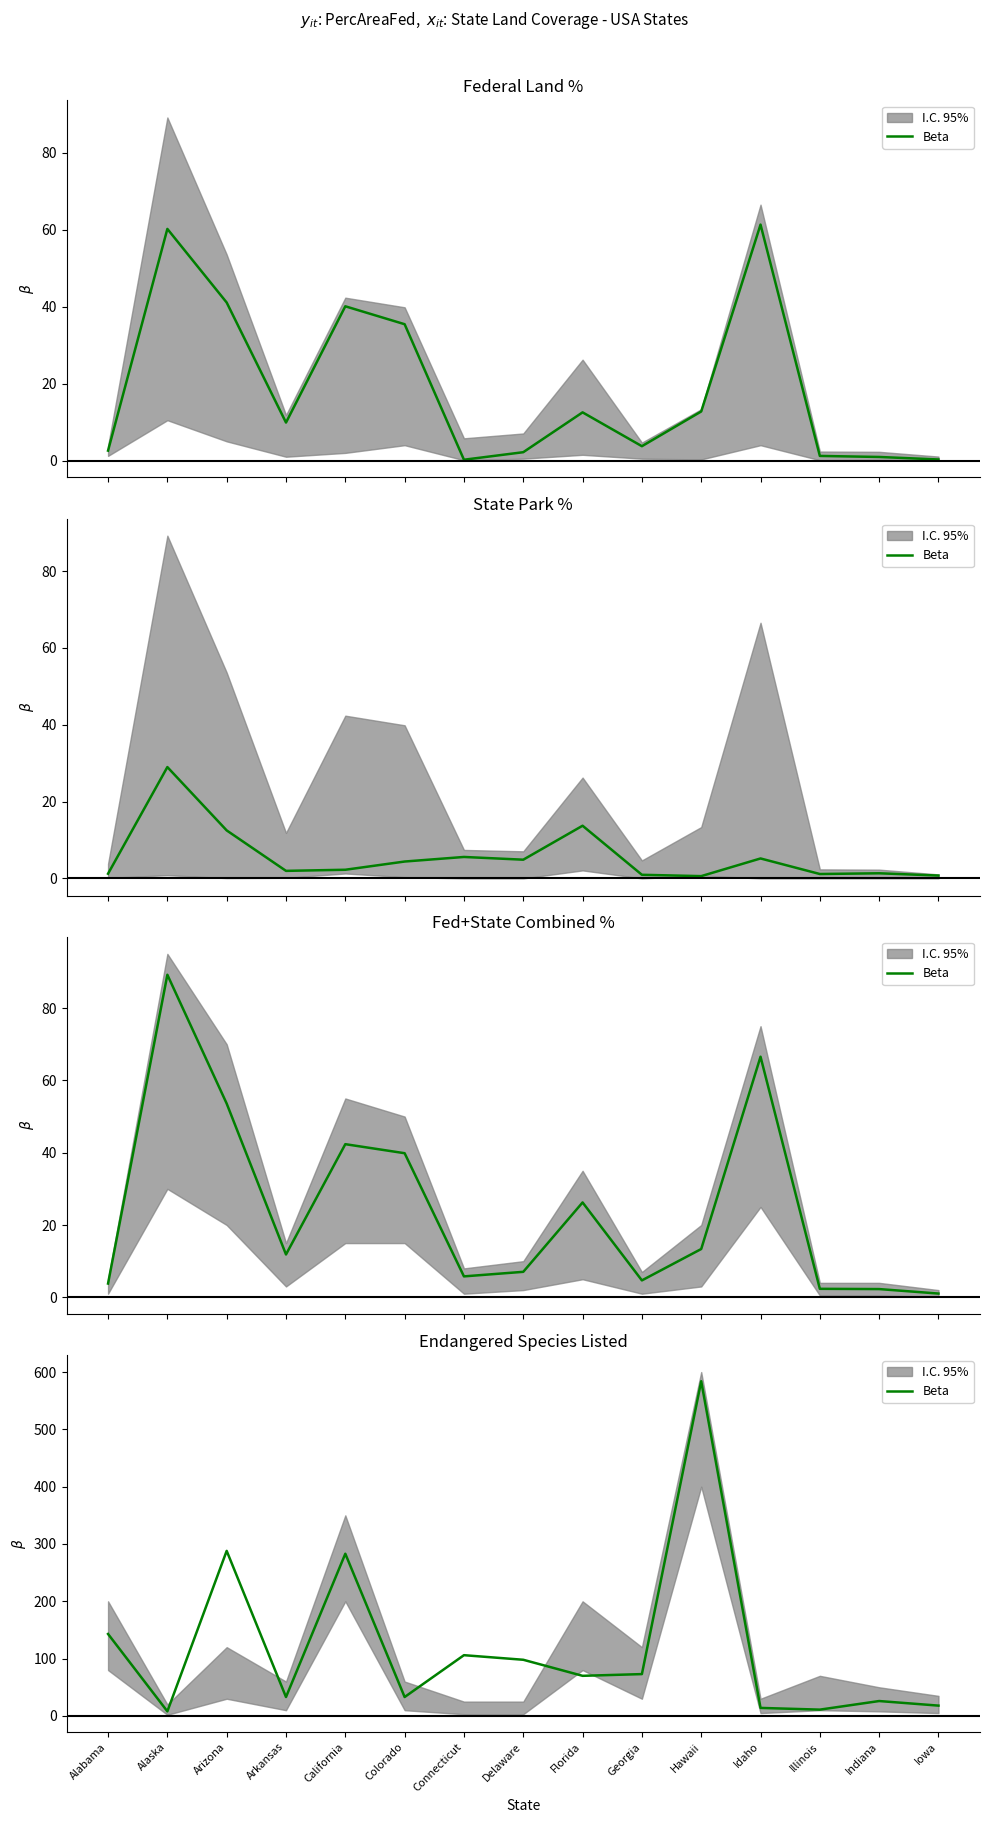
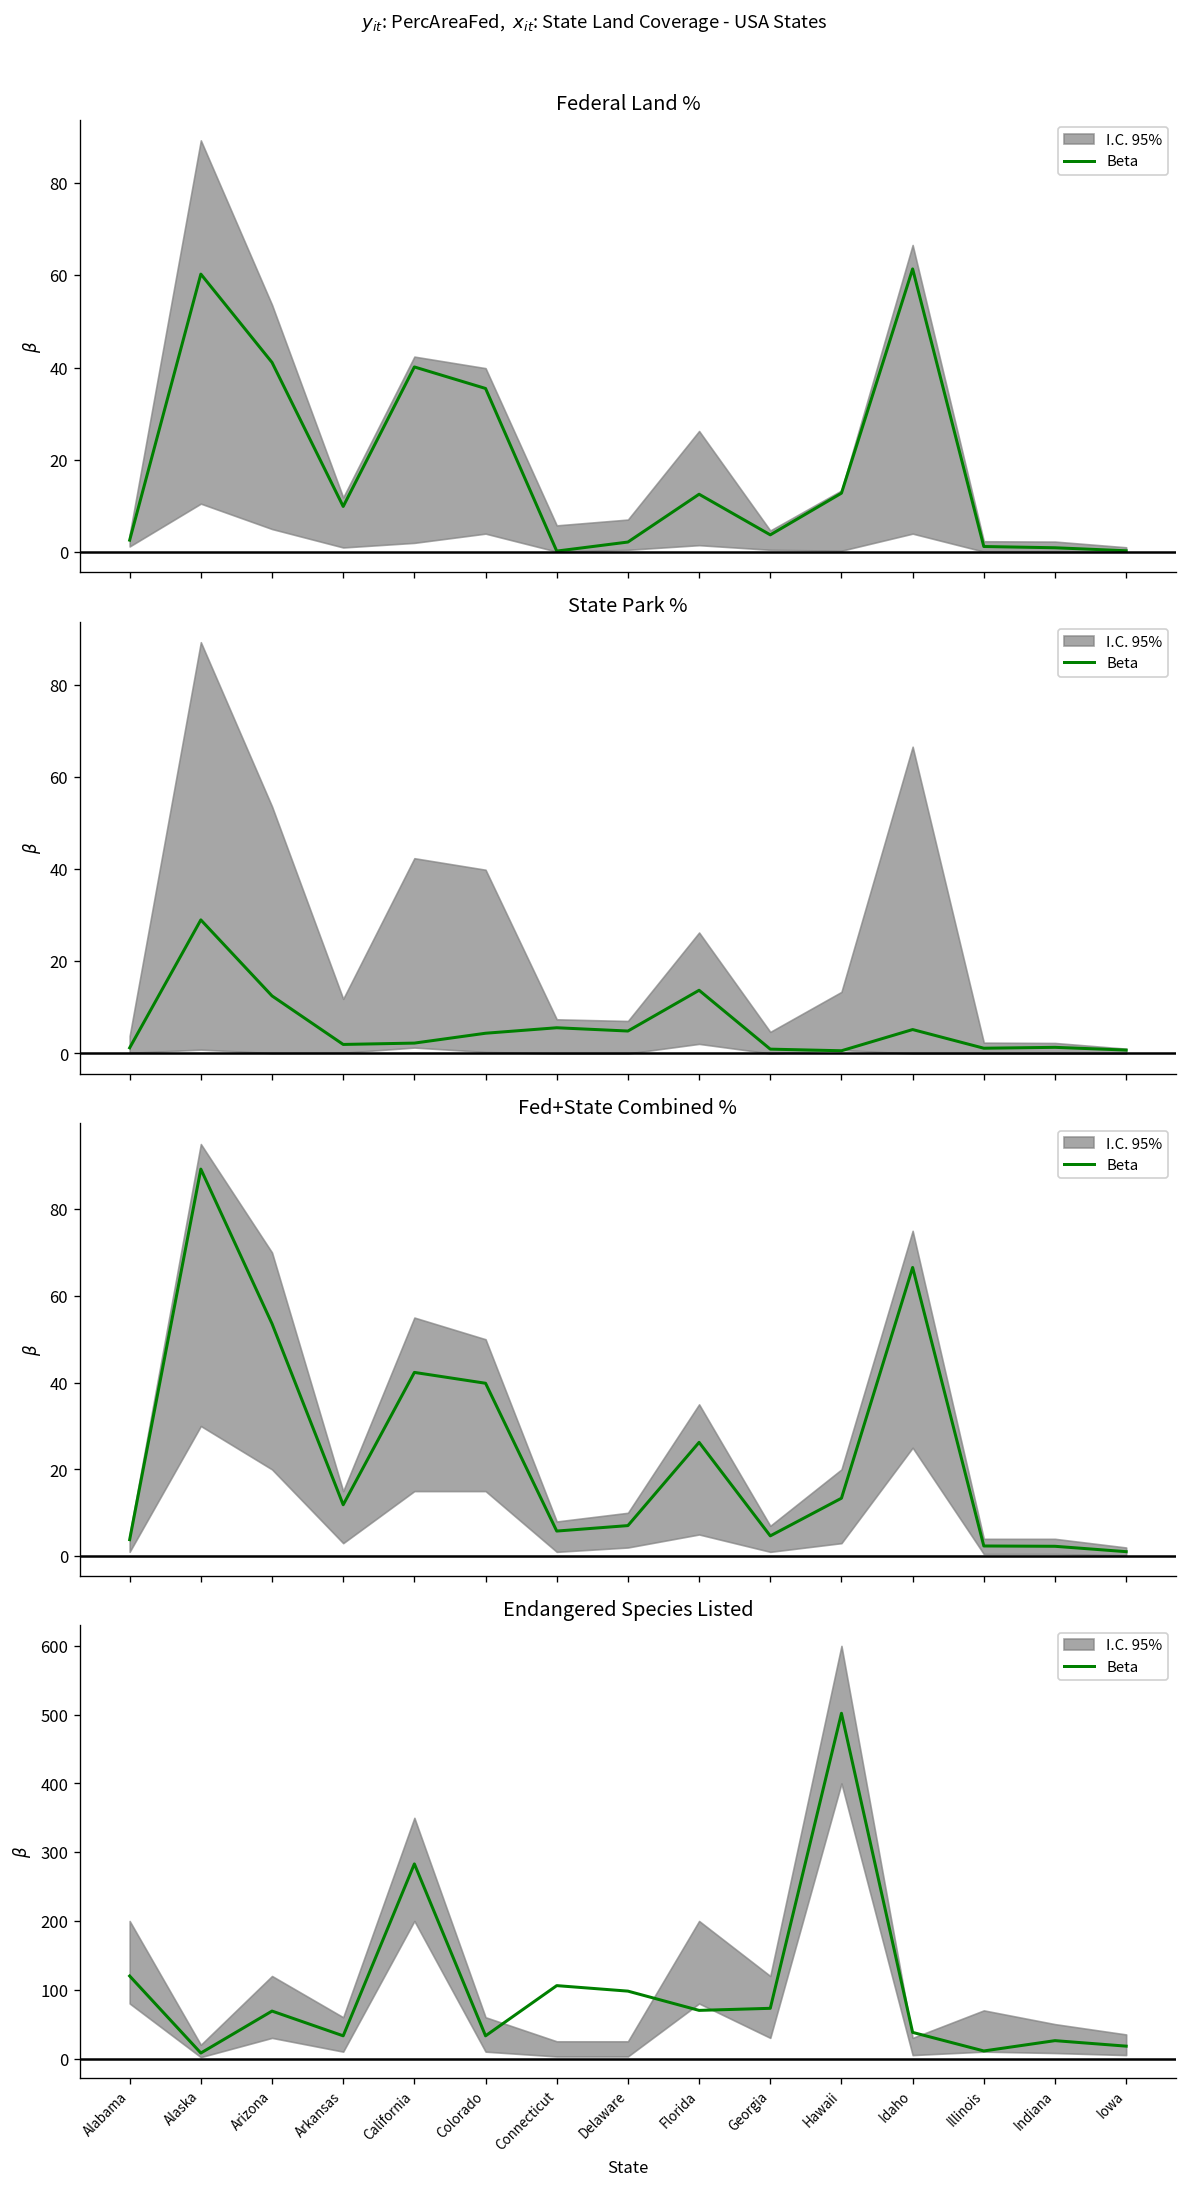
Endangered Species Listed, Beta, Alabama: 140 -> 120
Endangered Species Listed, Beta, Arizona: 290 -> 70
Endangered Species Listed, Beta, Hawaii: 580 -> 500
Endangered Species Listed, Beta, Idaho: 10 -> 40
